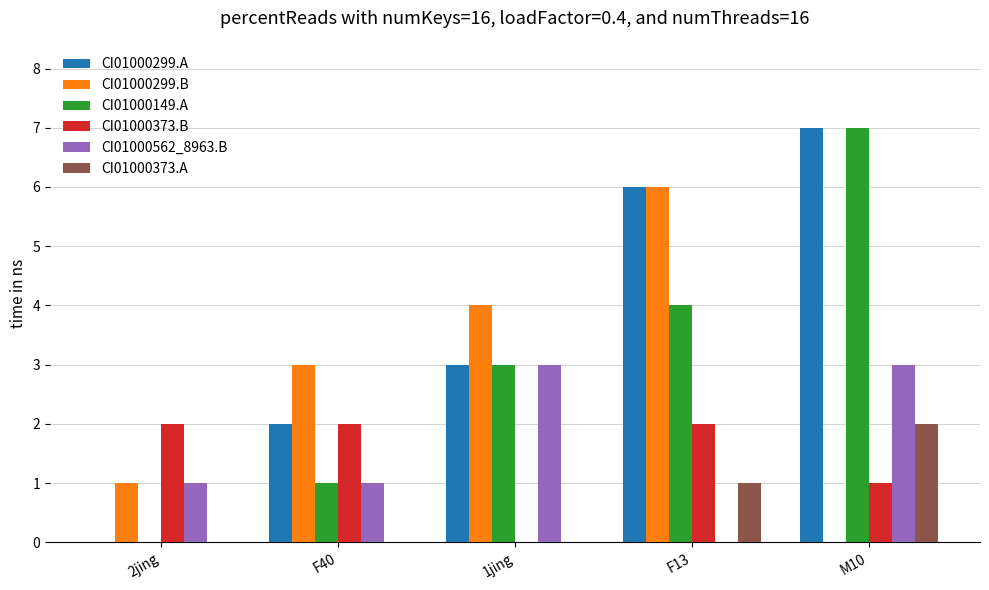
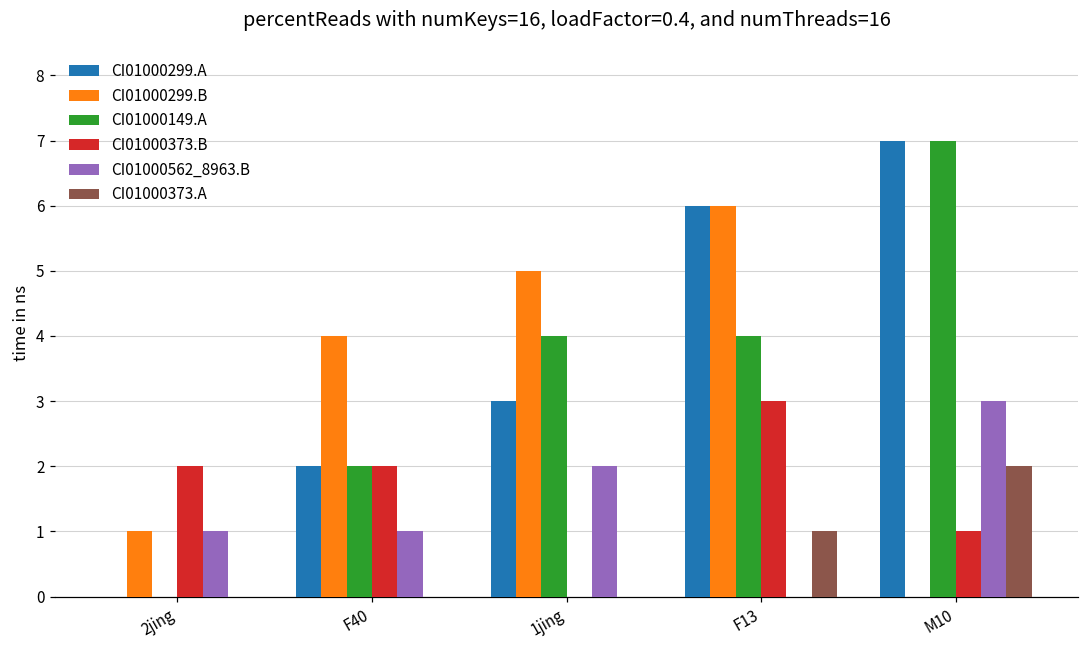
CI01000299.B, F40: 3 -> 4
CI01000149.A, F40: 1 -> 2
CI01000299.B, 1jing: 4 -> 5
CI01000149.A, 1jing: 3 -> 4
CI01000562_8963.B, 1jing: 3 -> 2
CI01000373.B, F13: 2 -> 3
